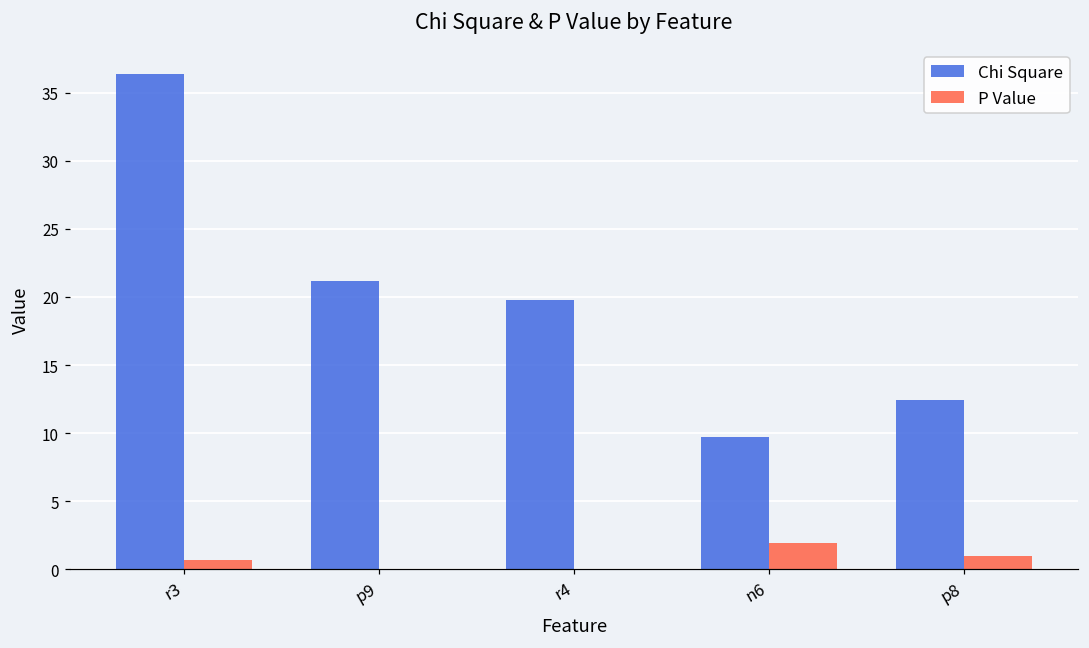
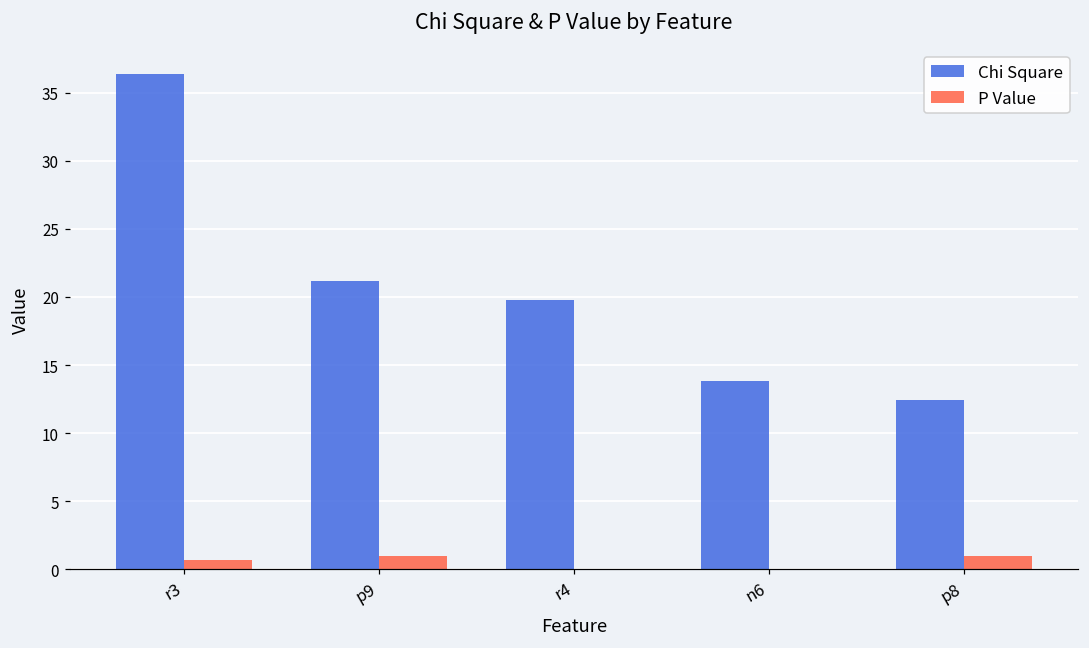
P Value, p9: 0 -> 1
Chi Square, n6: 9.7 -> 13.9
P Value, n6: 1.9 -> 0.0
